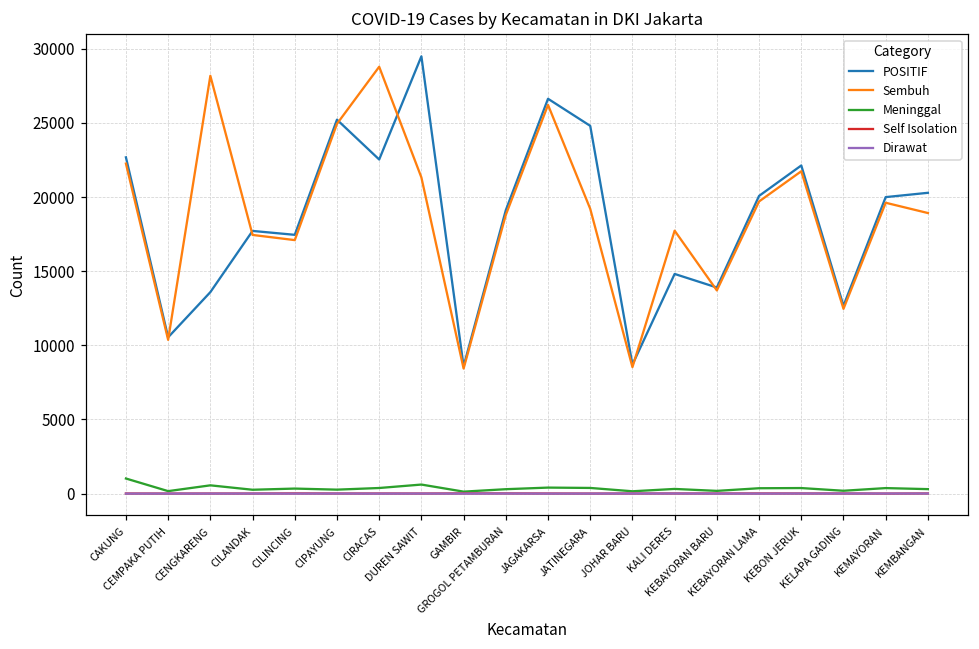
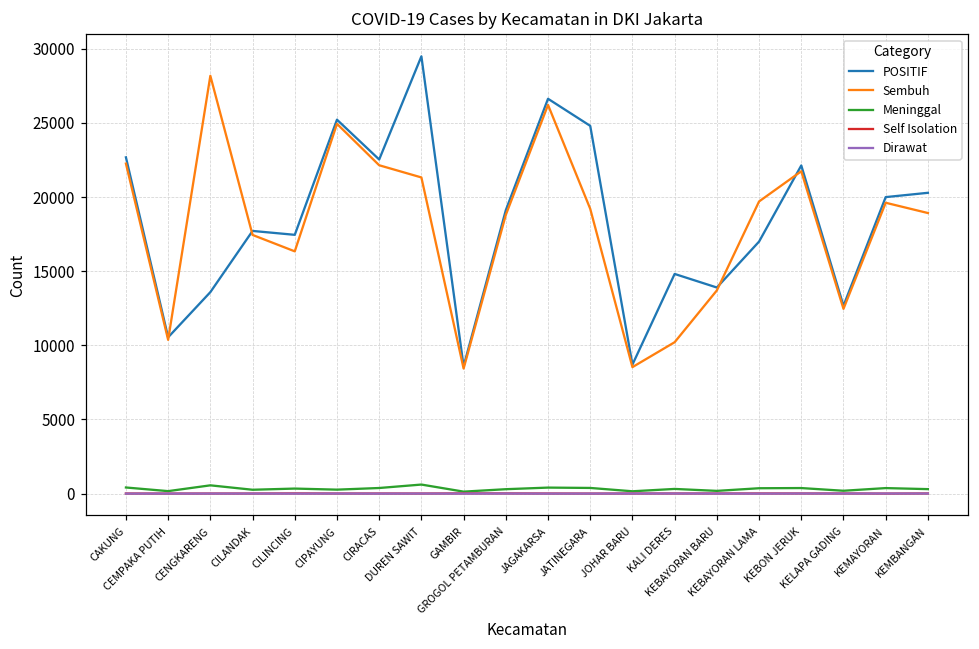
Meninggal, CAKUNG: 1000 -> 400
Sembuh, CILINCING: 17100 -> 16300
Sembuh, CIRACAS: 28800 -> 22100
Sembuh, KALI DERES: 17700 -> 10200
POSITIF, KEBAYORAN LAMA: 20100 -> 17000
